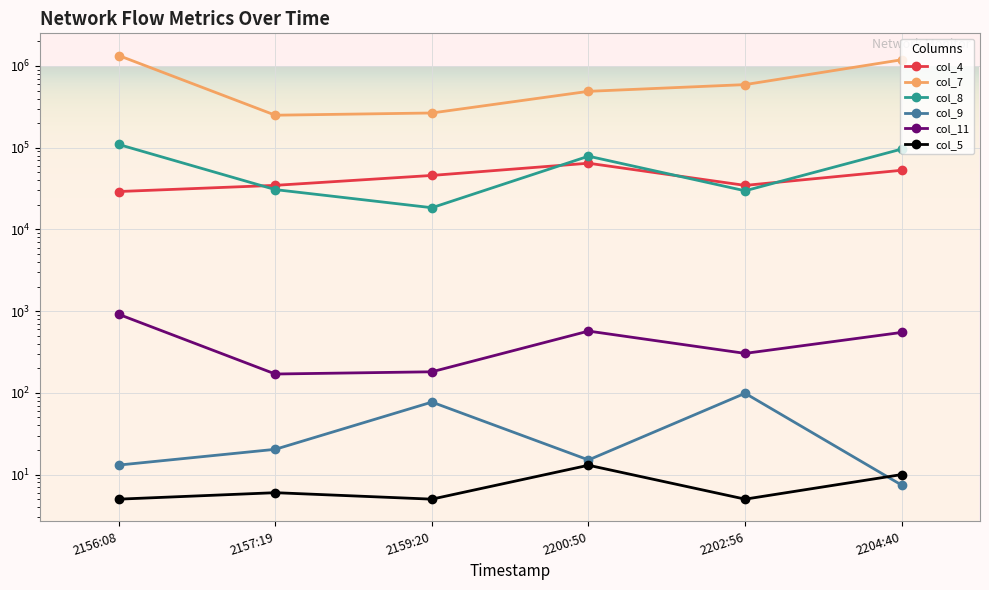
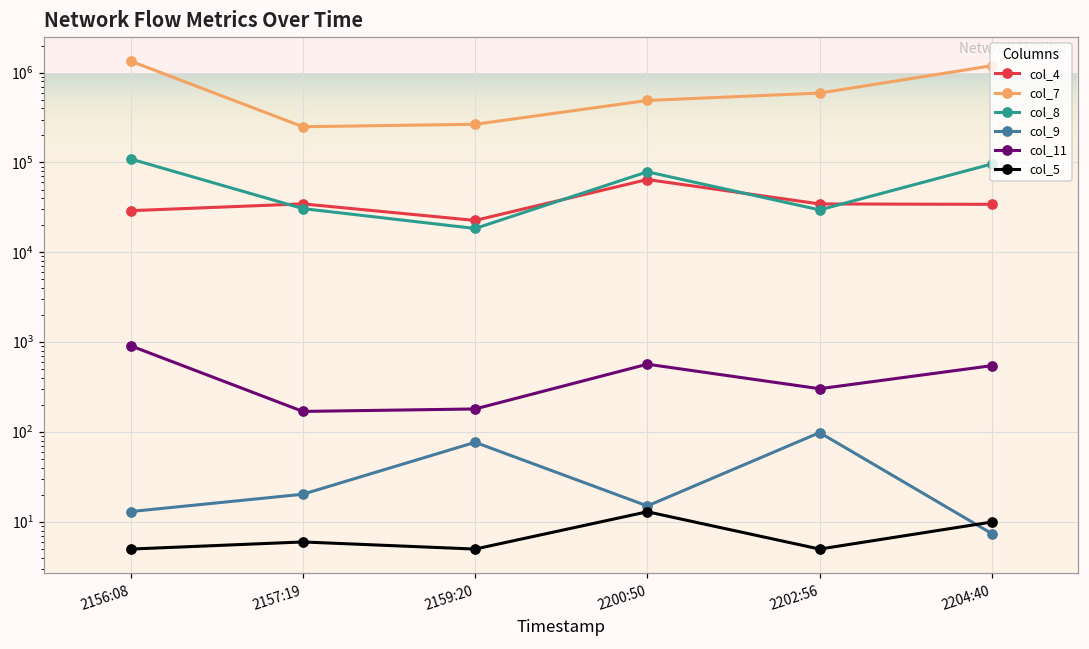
col_4, 2159:20: 50000 -> 23000
col_4, 2204:40: 50000 -> 34000
